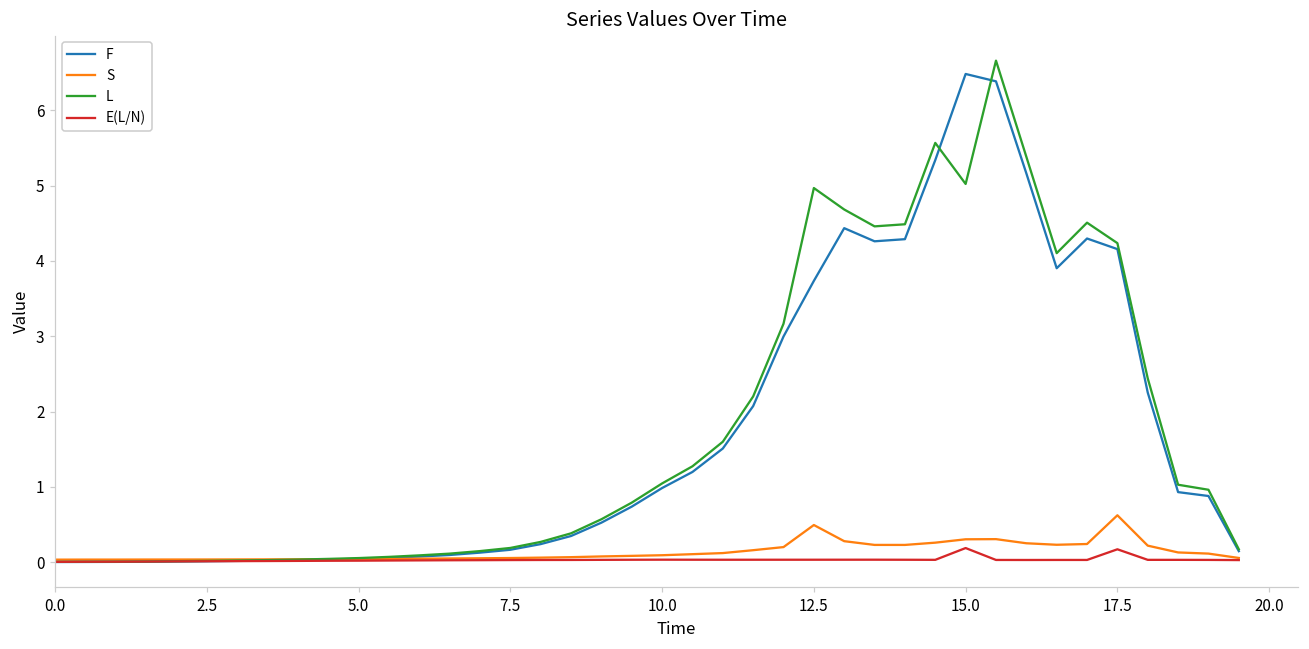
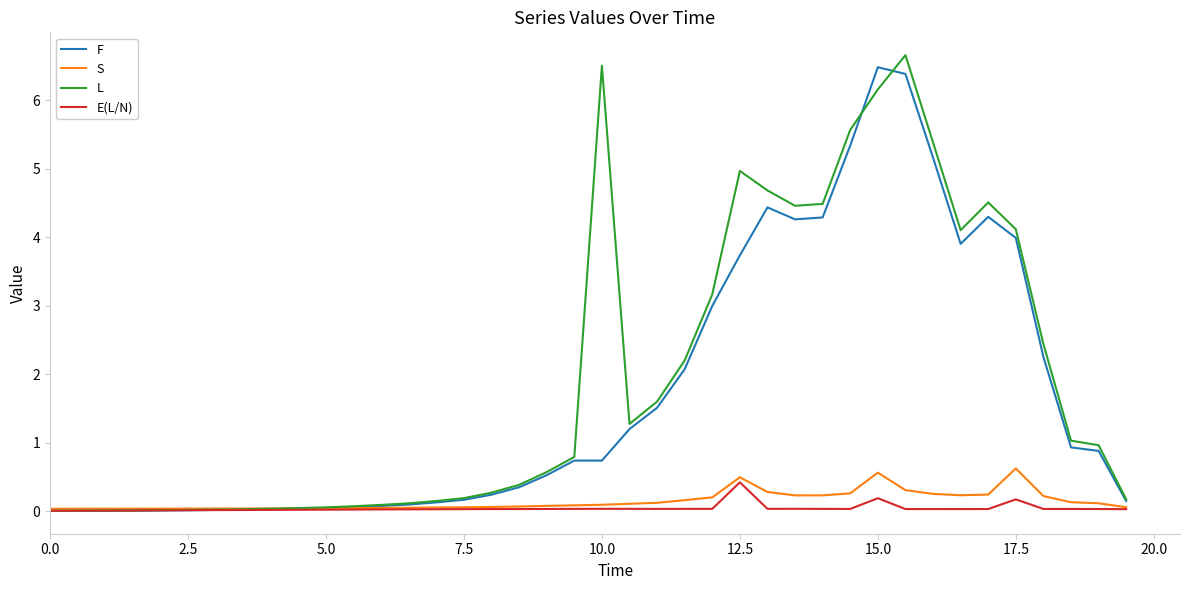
F, 10.0: 1.0 -> 0.7
L, 10.0: 1.0 -> 6.5
E(L/N), 12.5: 0.0 -> 0.4
S, 15.0: 0.3 -> 0.6
L, 15.0: 5.0 -> 6.2
F, 17.5: 4.2 -> 4.0
L, 17.5: 4.2 -> 4.1
